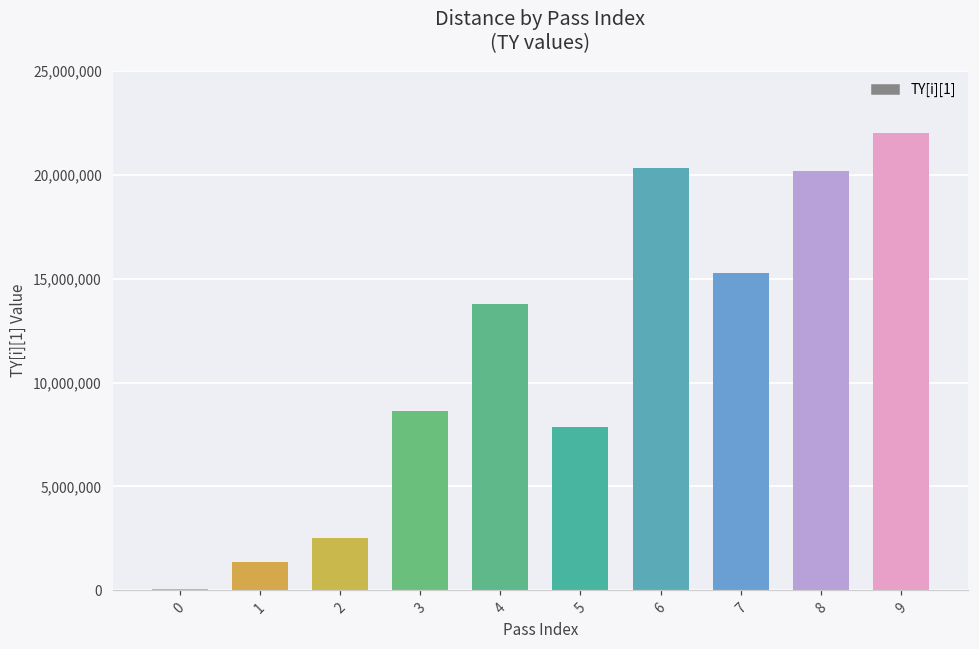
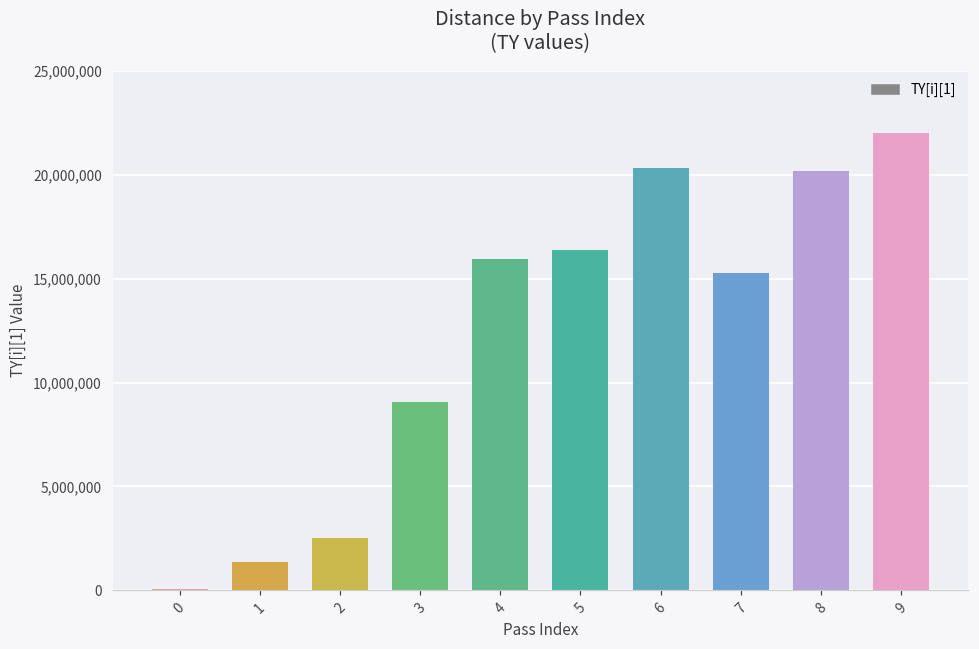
3: 8,600,000 -> 9,100,000
4: 13,800,000 -> 16,000,000
5: 7,900,000 -> 16,400,000
